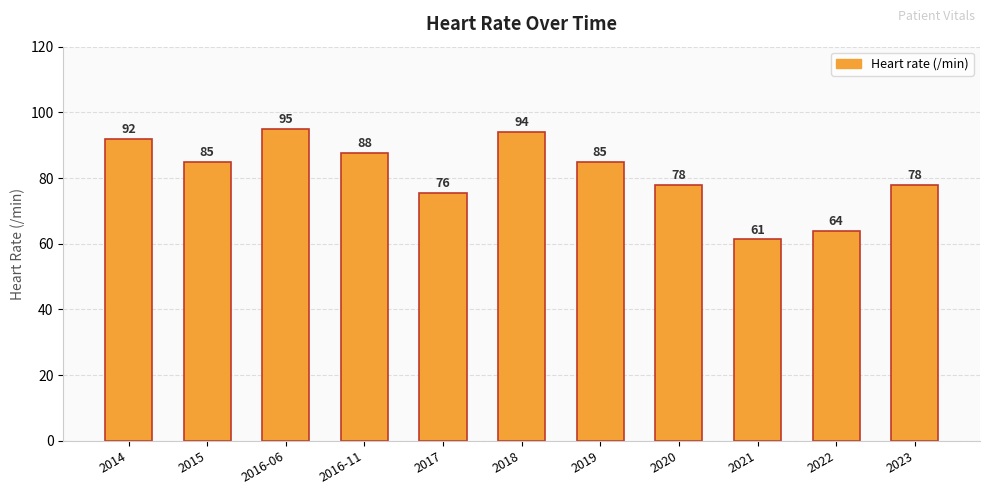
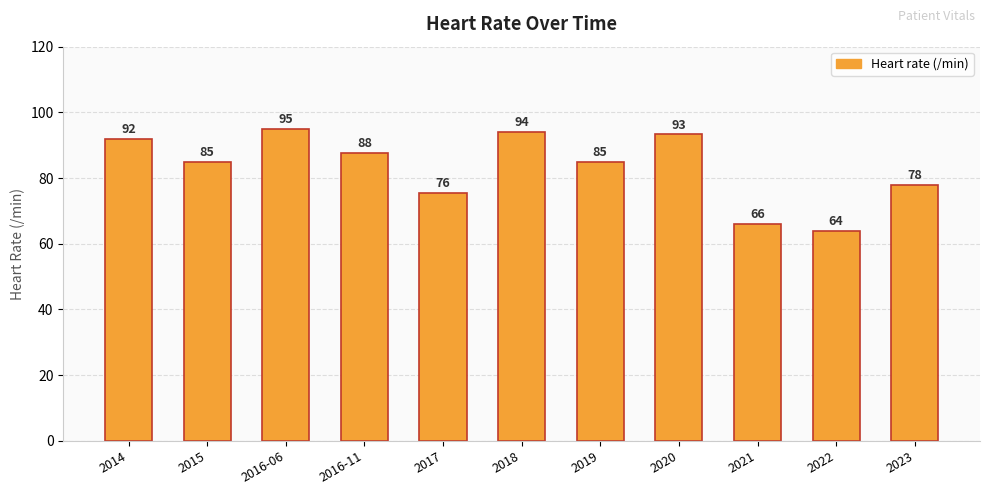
2020: 78 -> 93
2021: 61 -> 66
